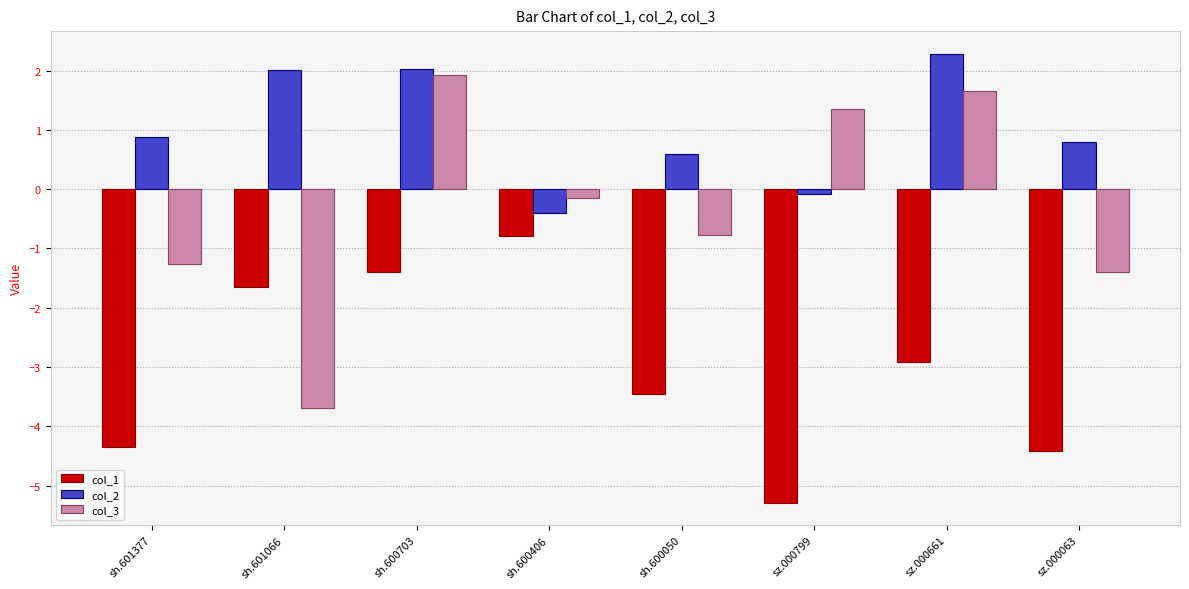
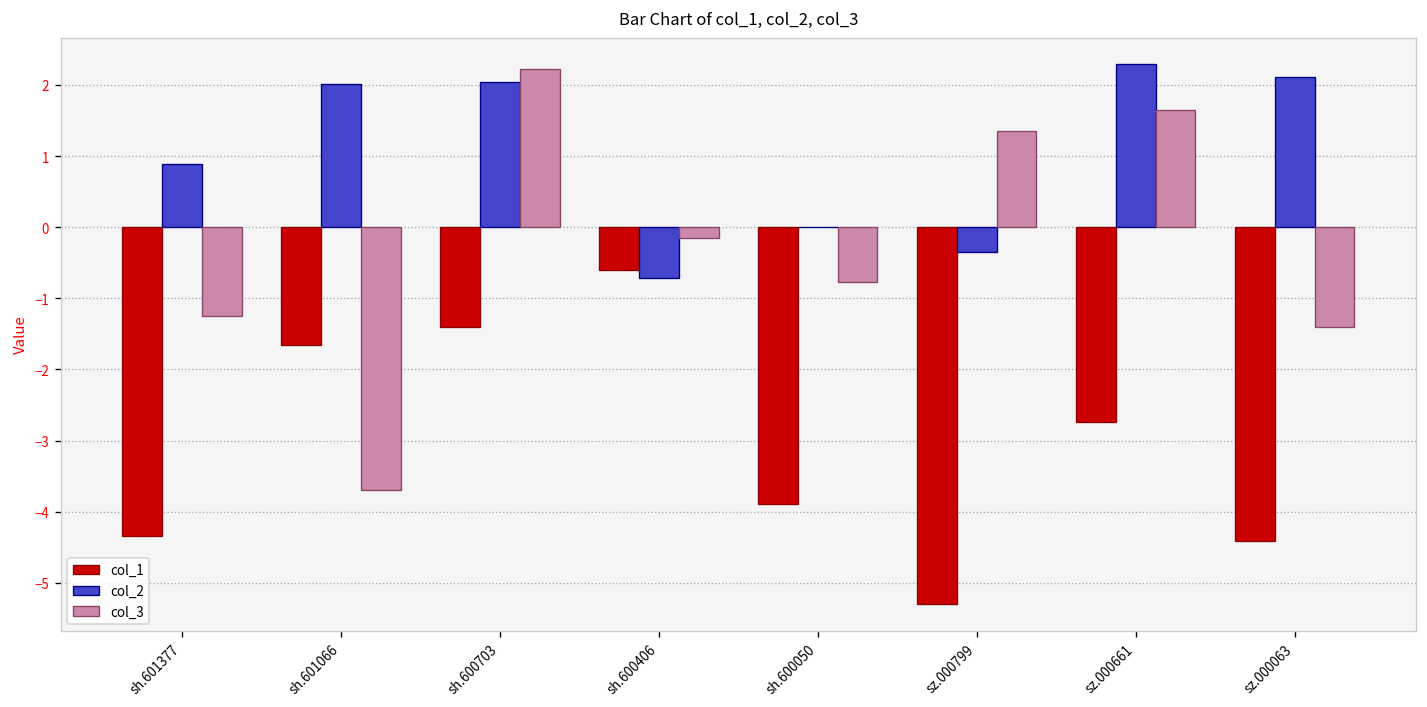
col_3, sh.600703: 1.9 -> 2.2
col_1, sh.600406: -0.8 -> -0.6
col_2, sh.600406: -0.4 -> -0.7
col_1, sh.600050: -3.4 -> -3.9
col_2, sh.600050: 0.6 -> 0.0
col_2, sz.000799: -0.1 -> -0.4
col_1, sz.000661: -2.9 -> -2.7
col_2, sz.000063: 0.8 -> 2.1
